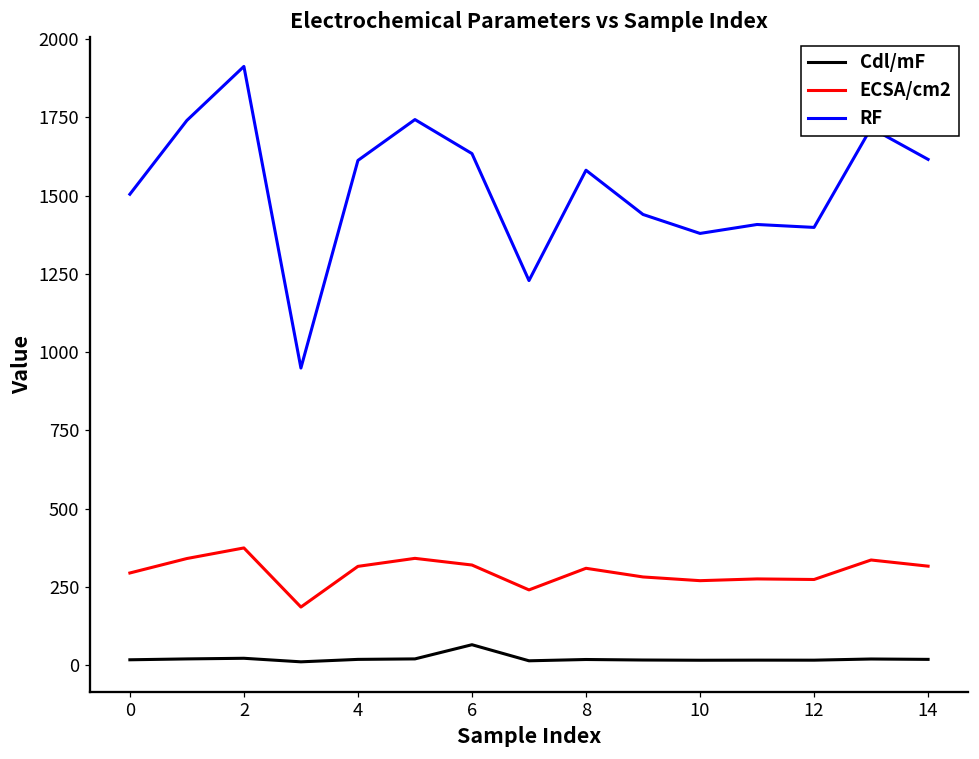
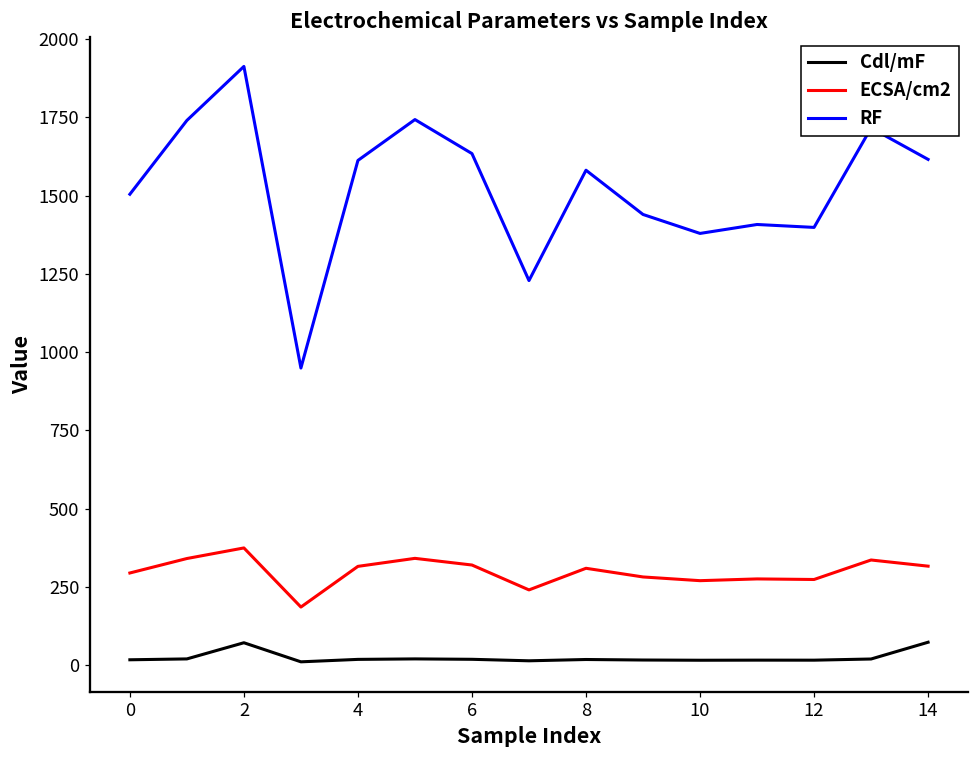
Cdl/mF, 2: 20 -> 70
Cdl/mF, 6: 70 -> 20
Cdl/mF, 14: 20 -> 70
